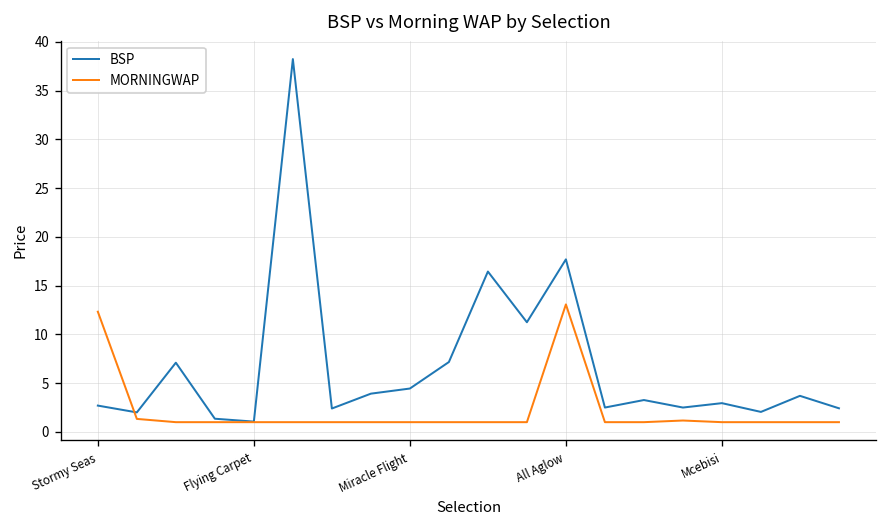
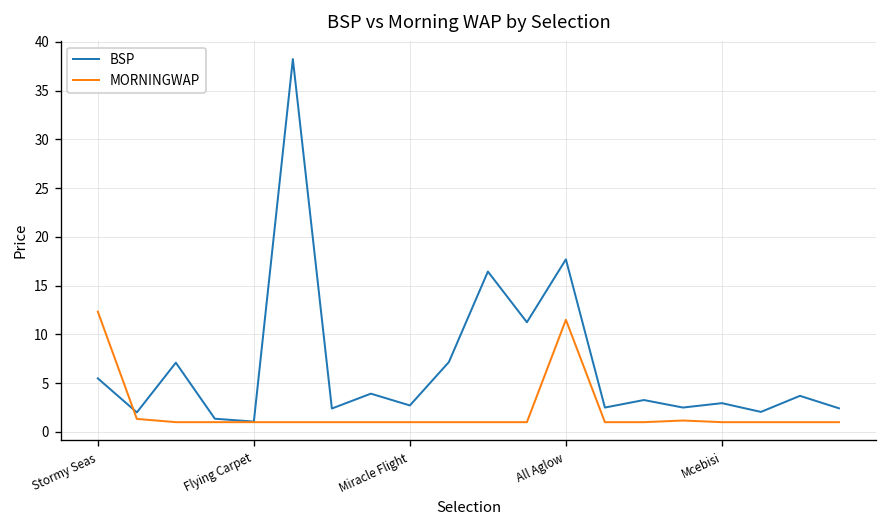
BSP, Stormy Seas: 3 -> 5
BSP, Miracle Flight: 4 -> 3
MORNINGWAP, All Aglow: 13 -> 11
